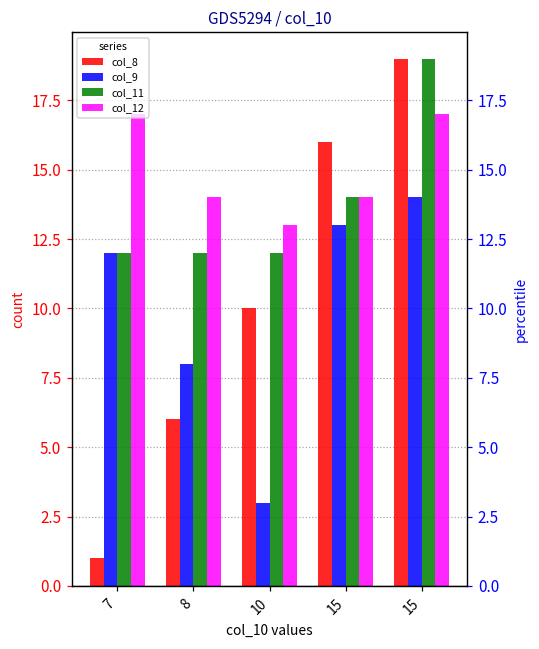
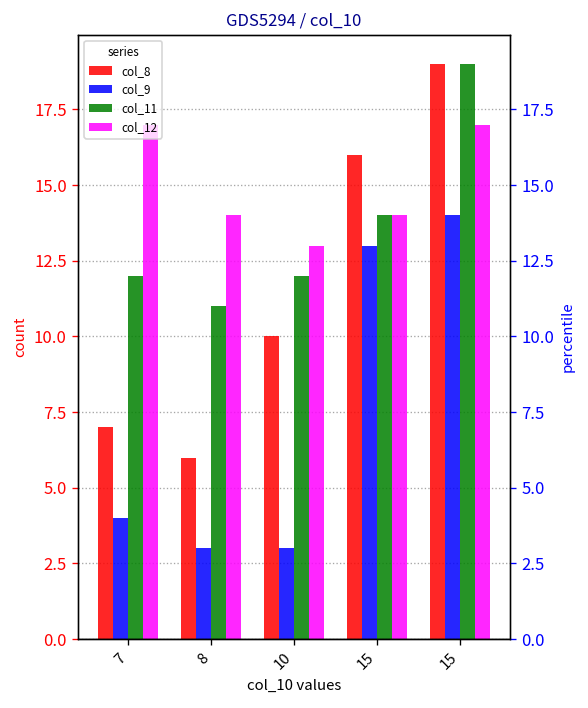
col_8, 7: 1 -> 7
col_9, 7: 12 -> 4
col_9, 8: 8 -> 3
col_11, 8: 12 -> 11
